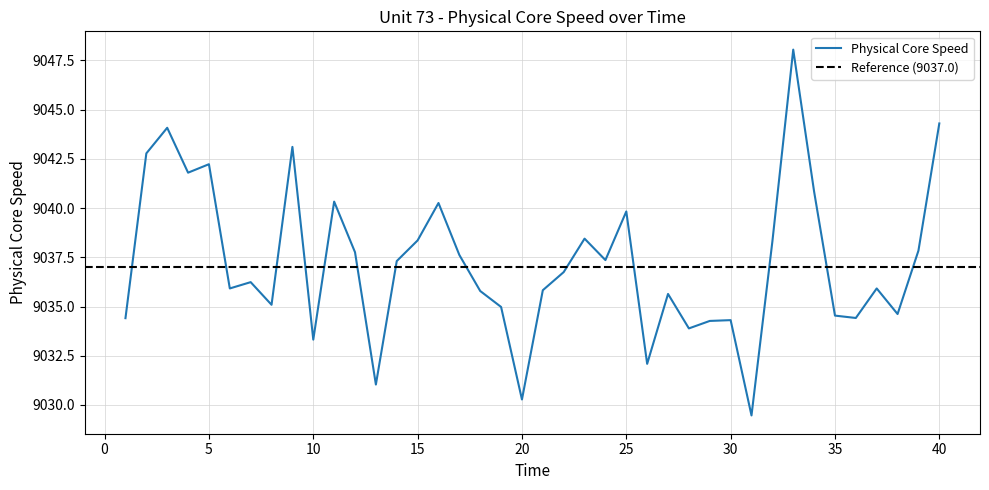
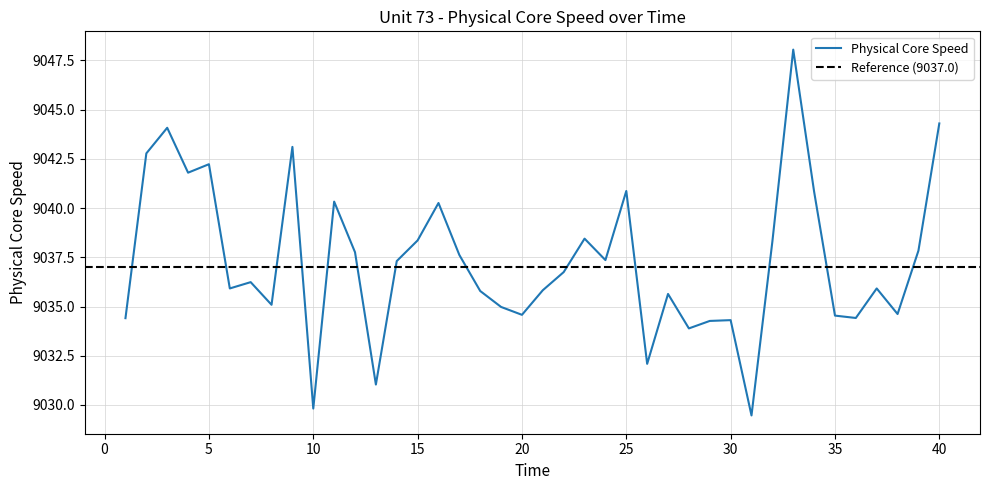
10: 9033.3 -> 9029.8
20: 9030.3 -> 9034.6
25: 9039.8 -> 9040.9
